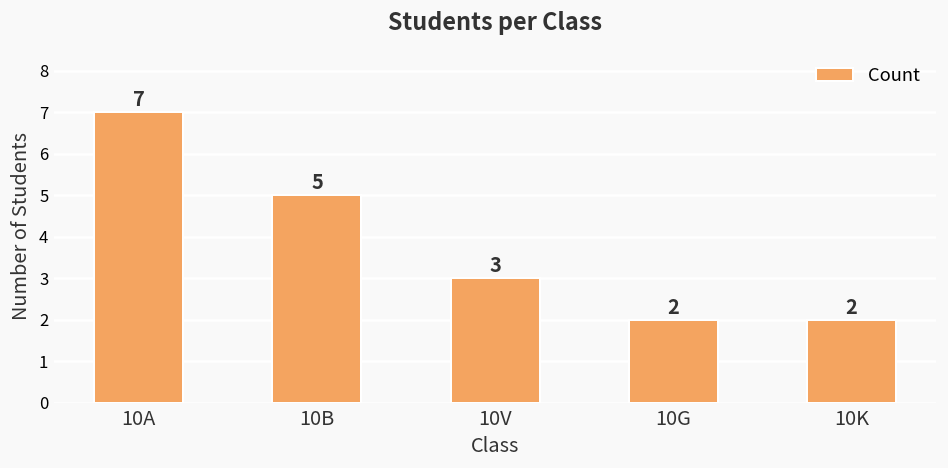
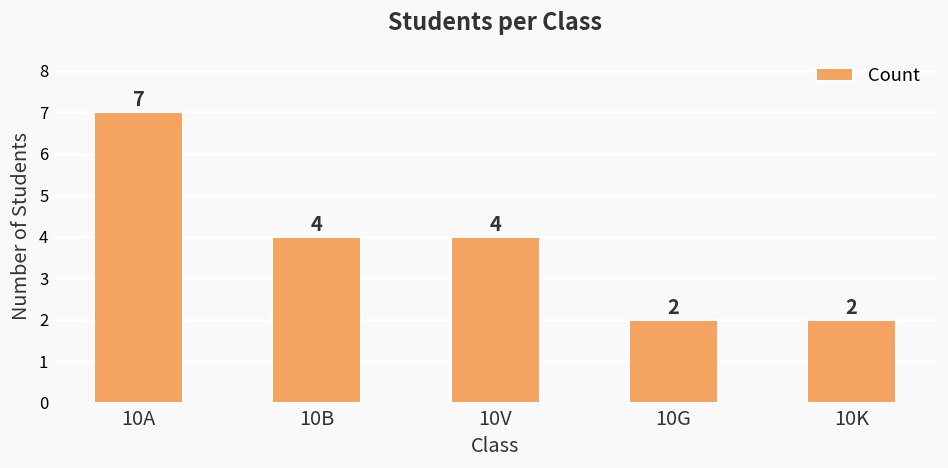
10B: 5 -> 4
10V: 3 -> 4
